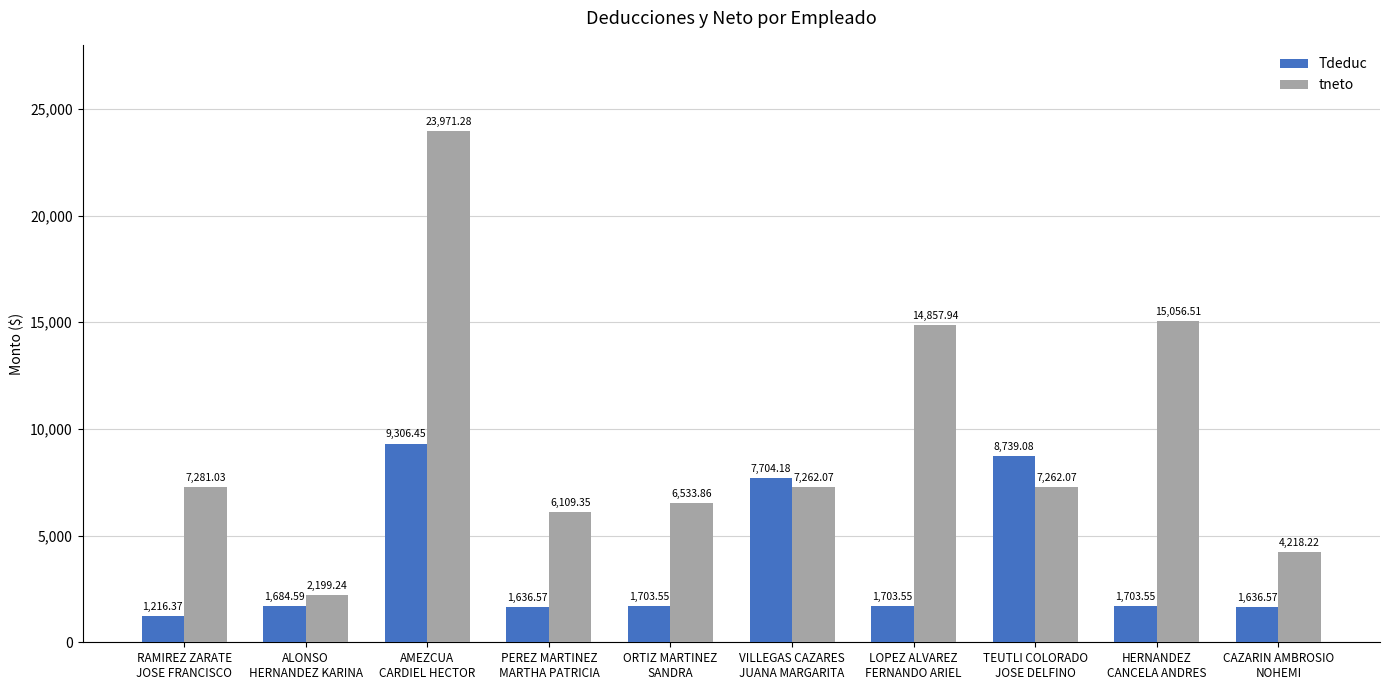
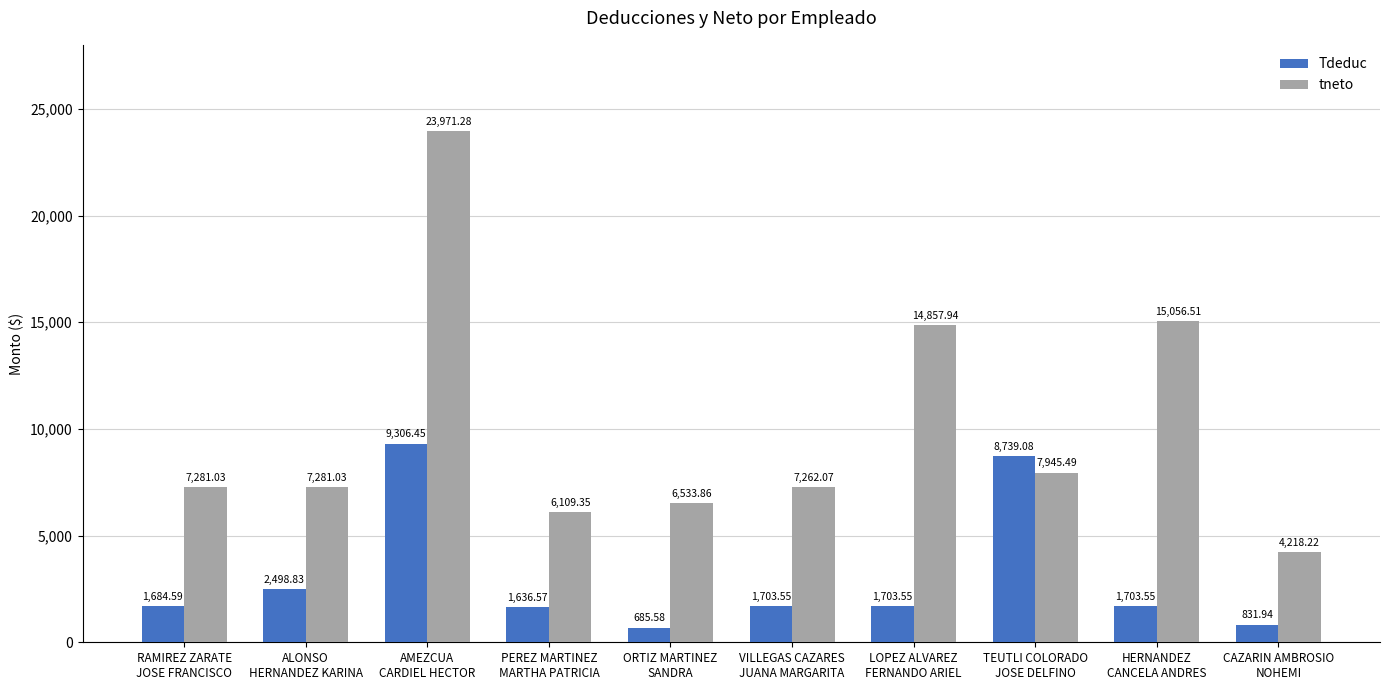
Tdeduc, RAMIREZ ZARATE JOSE FRANCISCO: 1,216.37 -> 1,684.59
Tdeduc, ALONSO HERNANDEZ KARINA: 1,684.59 -> 2,498.83
tneto, ALONSO HERNANDEZ KARINA: 2,199.24 -> 7,281.03
Tdeduc, ORTIZ MARTINEZ SANDRA: 1,703.55 -> 685.58
Tdeduc, VILLEGAS CAZARES JUANA MARGARITA: 7,704.18 -> 1,703.55
tneto, TEUTLI COLORADO JOSE DELFINO: 7,262.07 -> 7,945.49
Tdeduc, CAZARIN AMBROSIO NOHEMI: 1,636.57 -> 831.94
